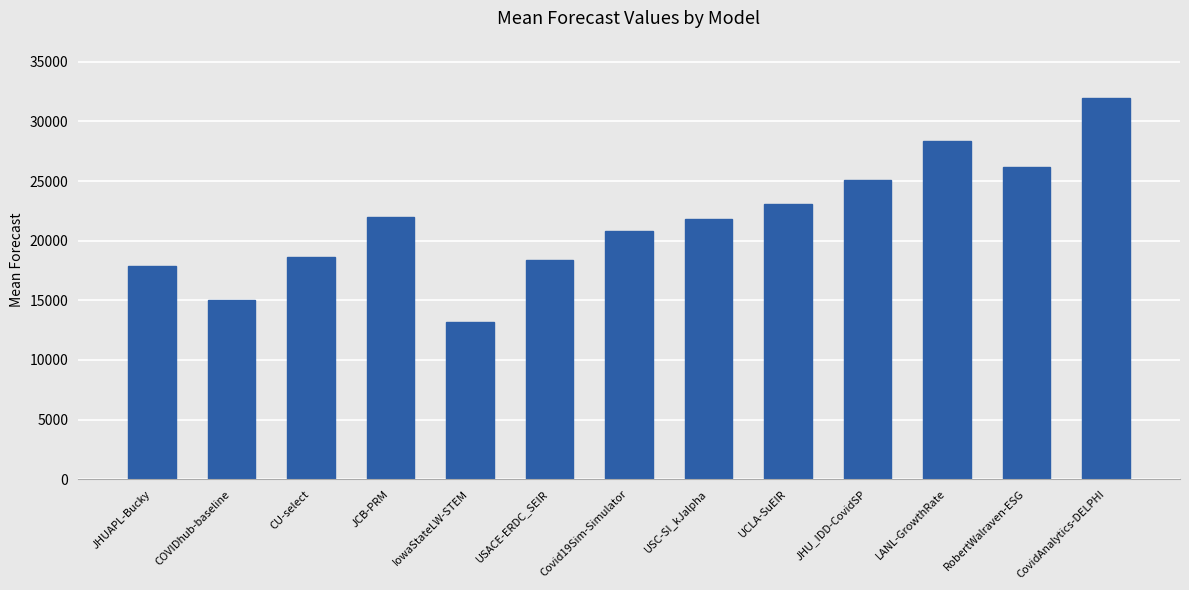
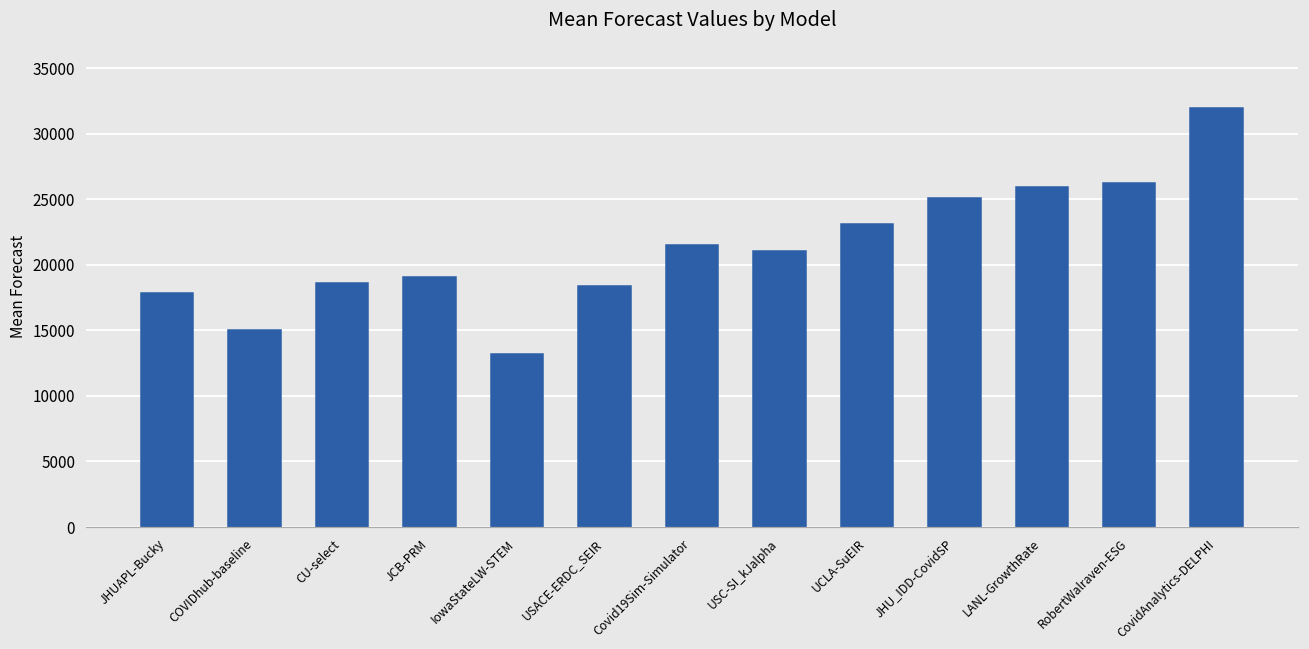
JCB-PRM: 22000 -> 19000
Covid19Sim-Simulator: 20800 -> 21500
USC-SI_kJalpha: 21800 -> 21100
LANL-GrowthRate: 28400 -> 25900
